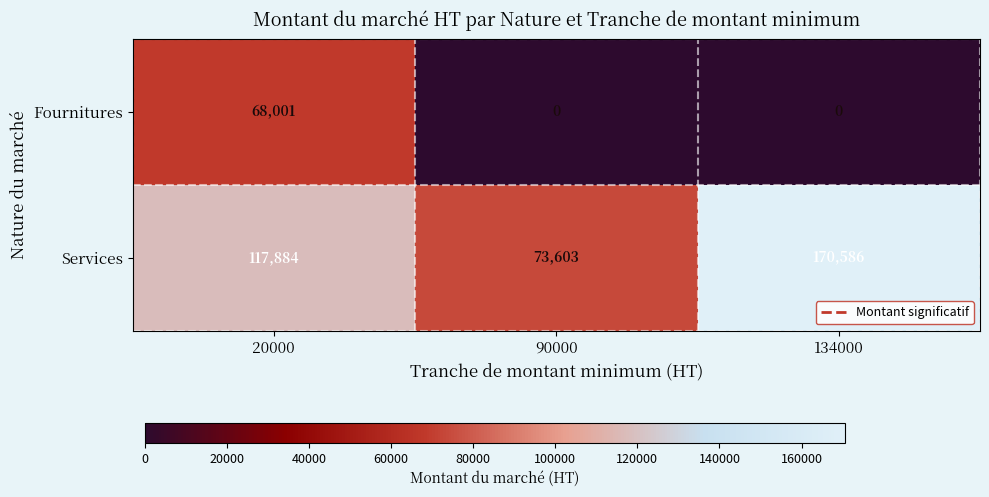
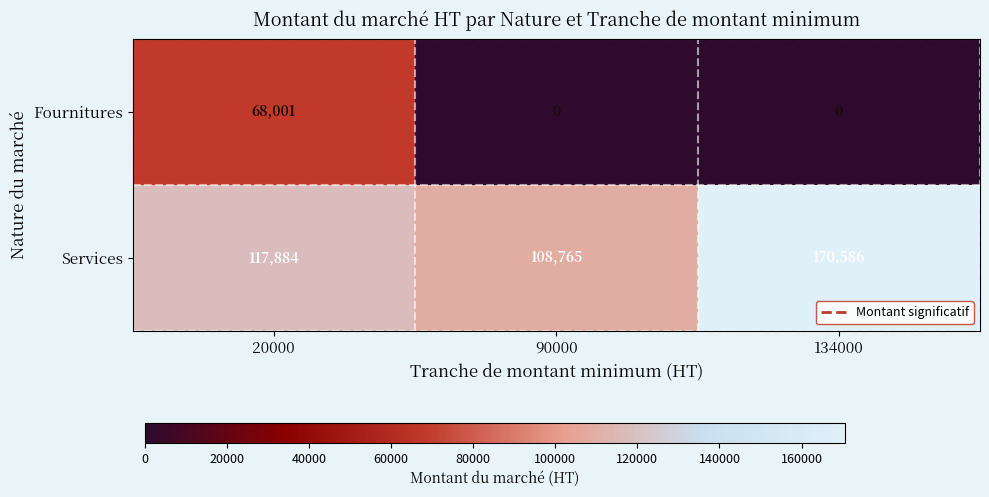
Services, 90000: 73,603 -> 108,765
